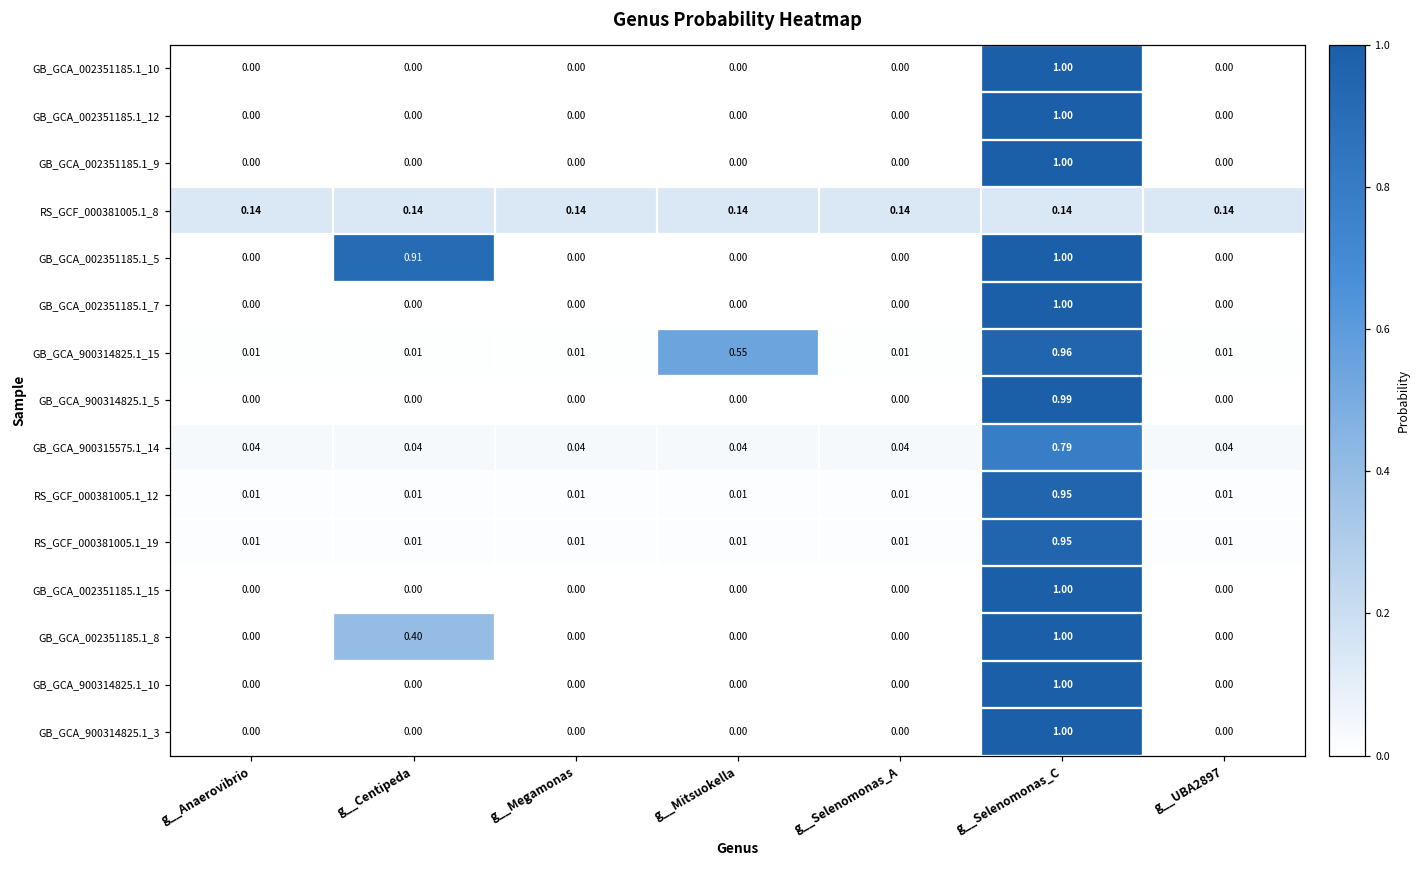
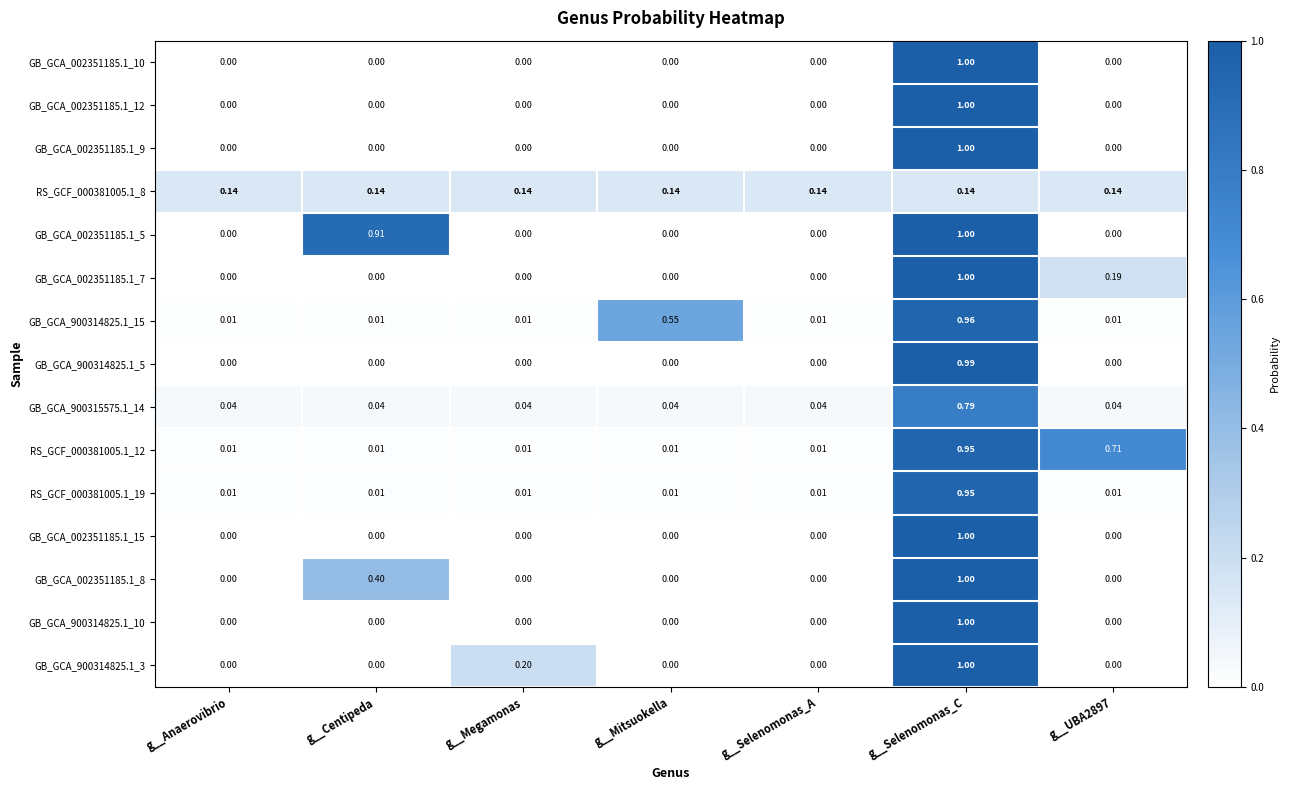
GB_GCA_002351185.1_7, g__UBA2897: 0.00 -> 0.19
RS_GCF_000381005.1_12, g__UBA2897: 0.01 -> 0.71
GB_GCA_900314825.1_3, g__Megamonas: 0.00 -> 0.20
